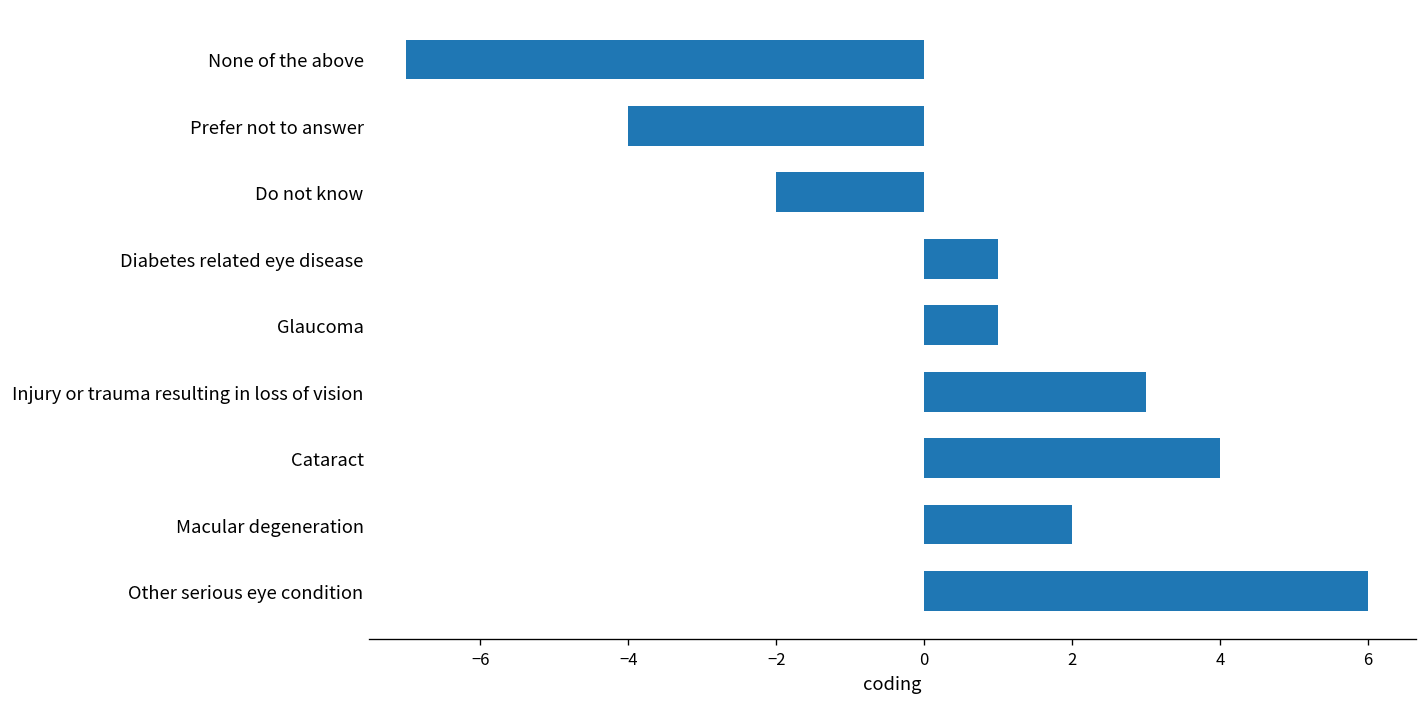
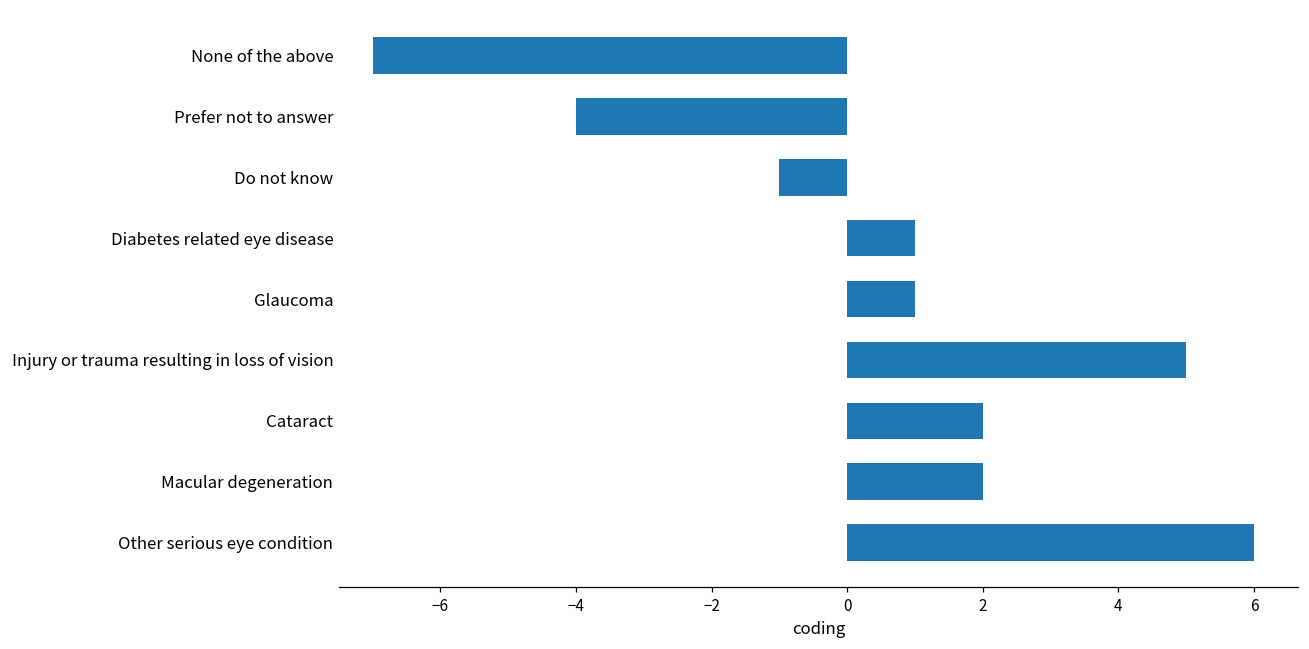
Do not know: -2 -> -1
Injury or trauma resulting in loss of vision: 3 -> 5
Cataract: 4 -> 2
